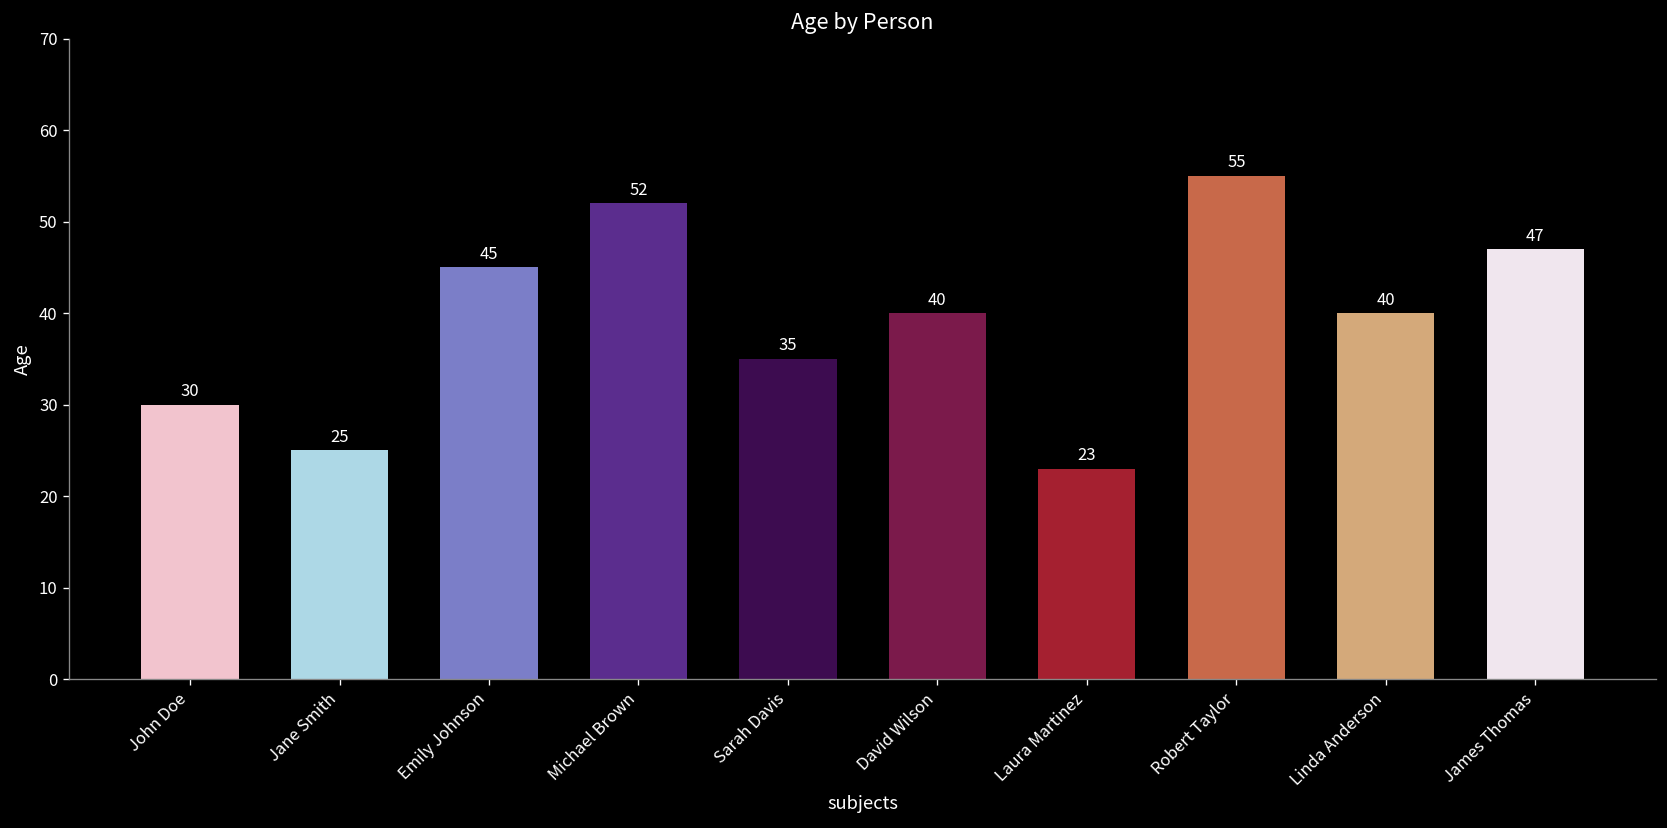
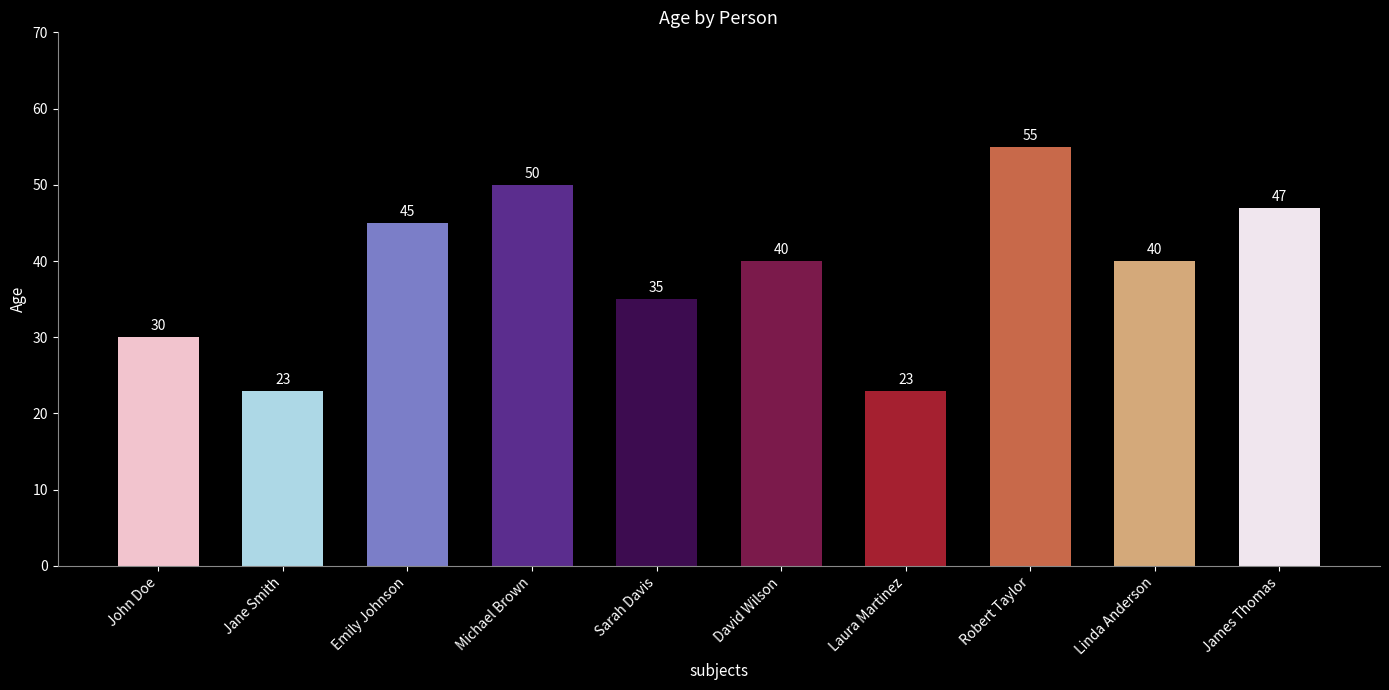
Jane Smith: 25 -> 23
Michael Brown: 52 -> 50
